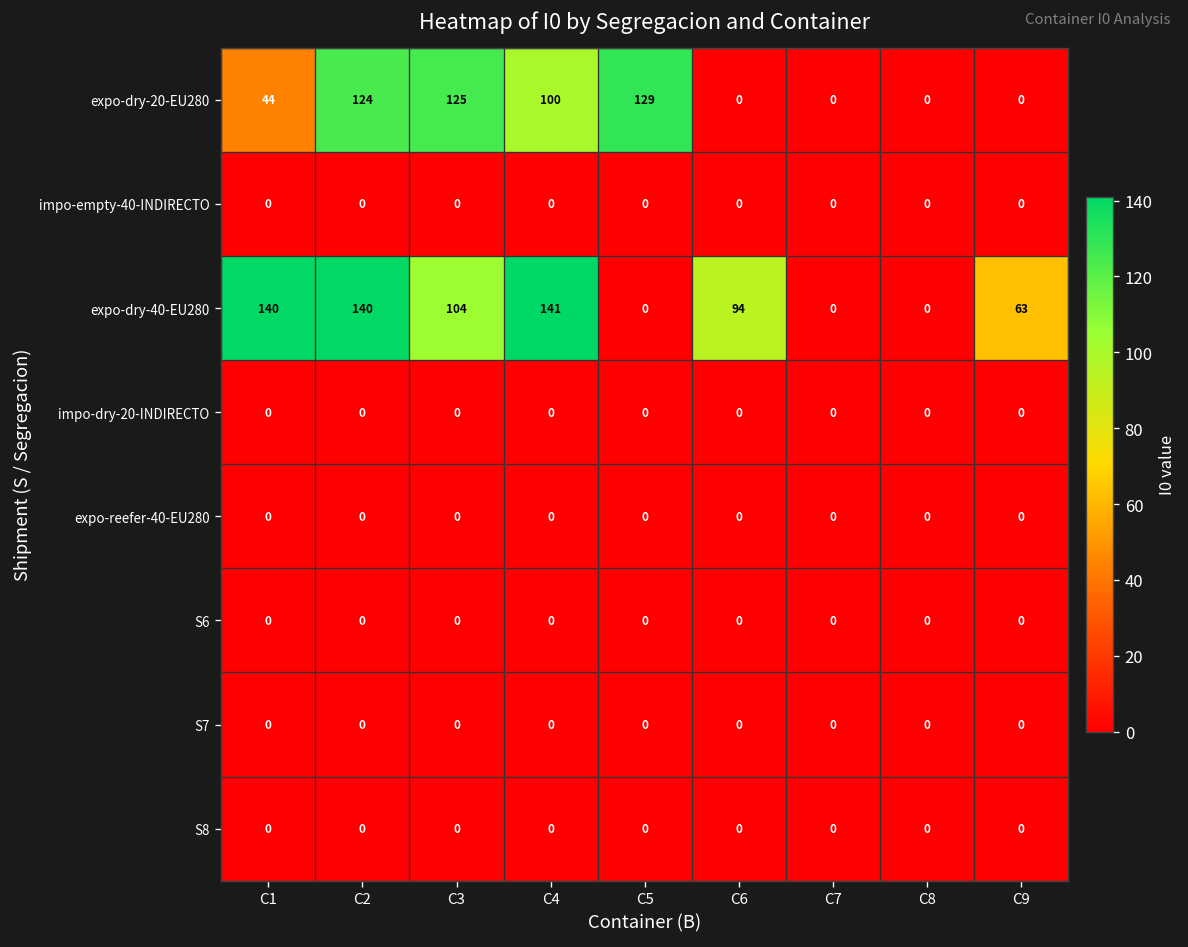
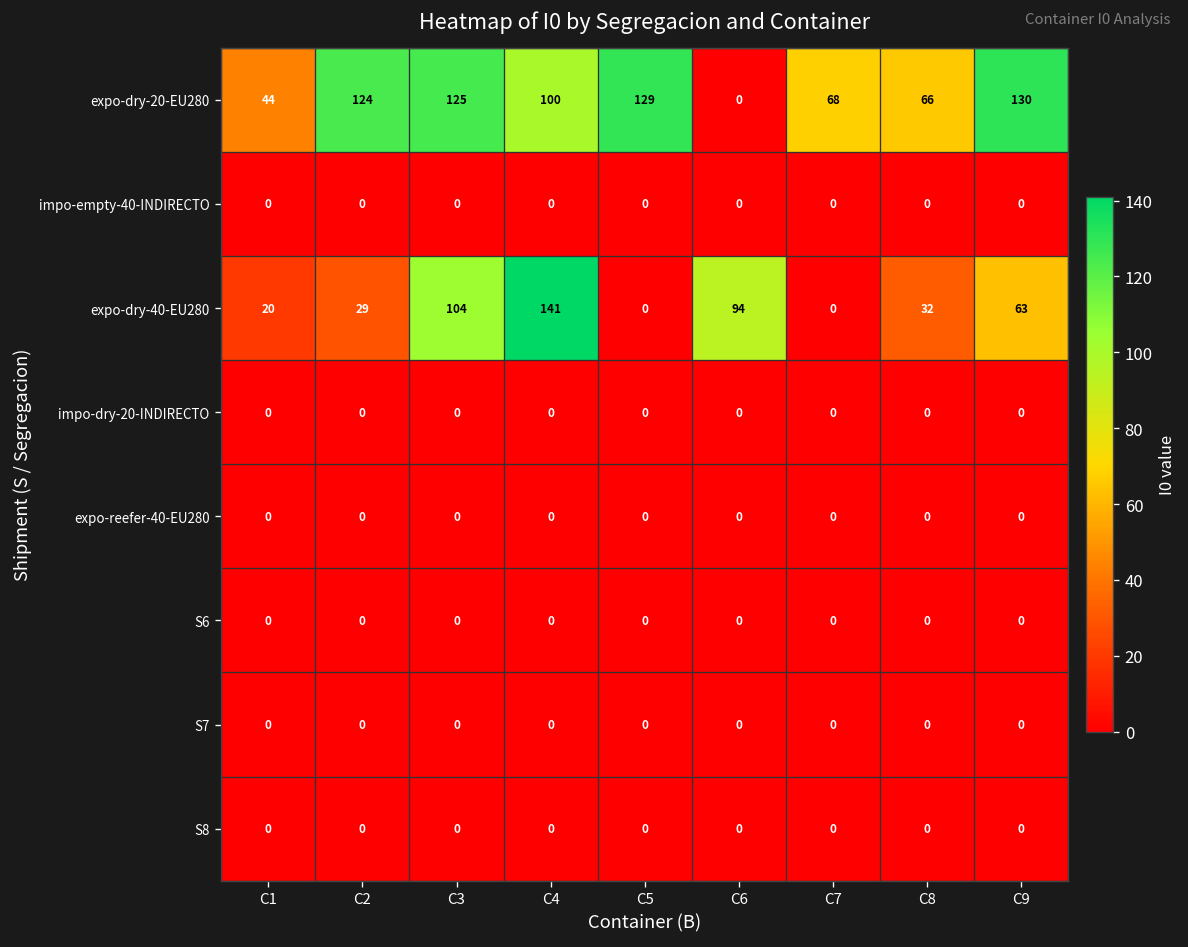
expo-dry-20-EU280, C7: 0 -> 68
expo-dry-20-EU280, C8: 0 -> 66
expo-dry-20-EU280, C9: 0 -> 130
expo-dry-40-EU280, C1: 140 -> 20
expo-dry-40-EU280, C2: 140 -> 29
expo-dry-40-EU280, C8: 0 -> 32
